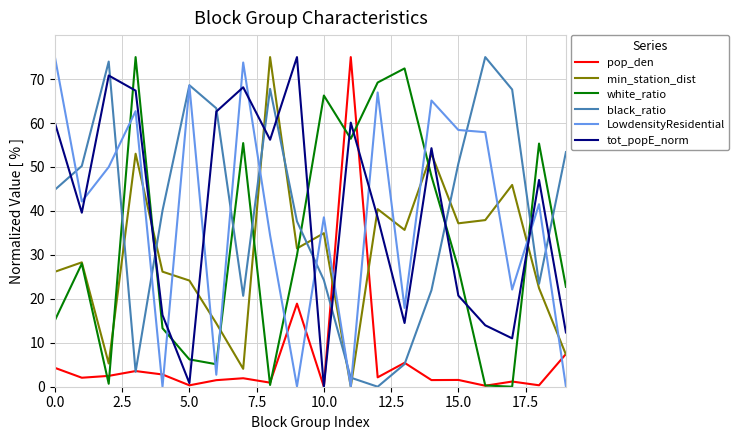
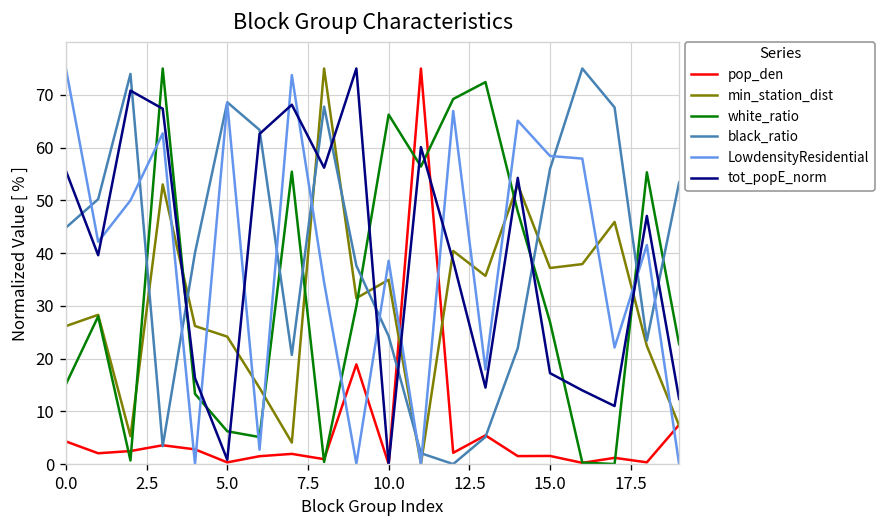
tot_popE_norm, 0.0: 60 -> 56
black_ratio, 15.0: 51 -> 56
tot_popE_norm, 15.0: 21 -> 17
